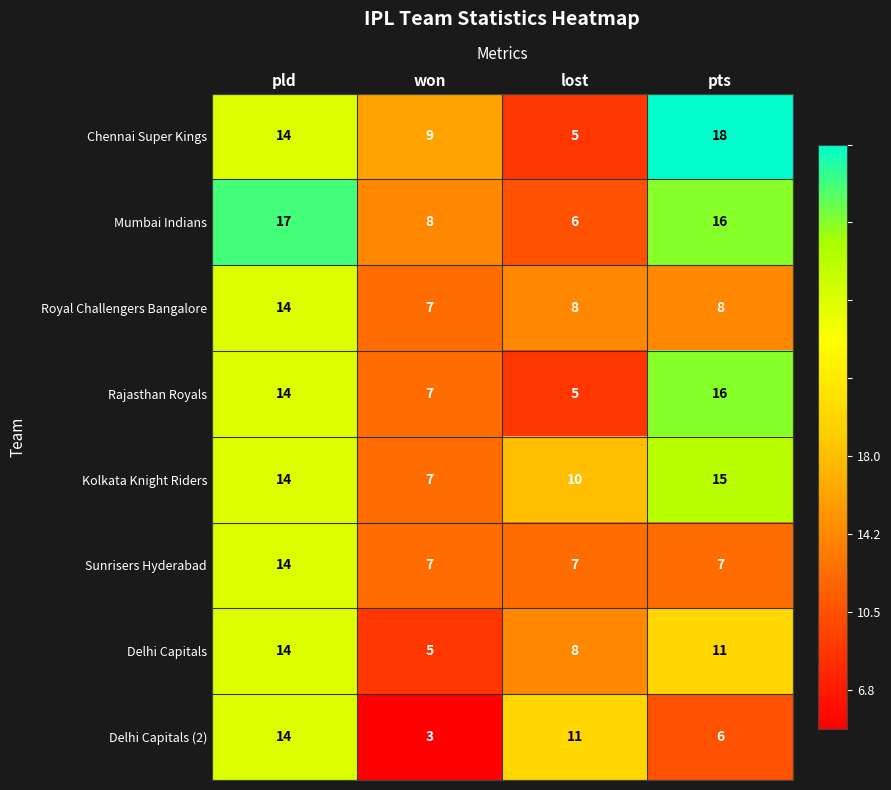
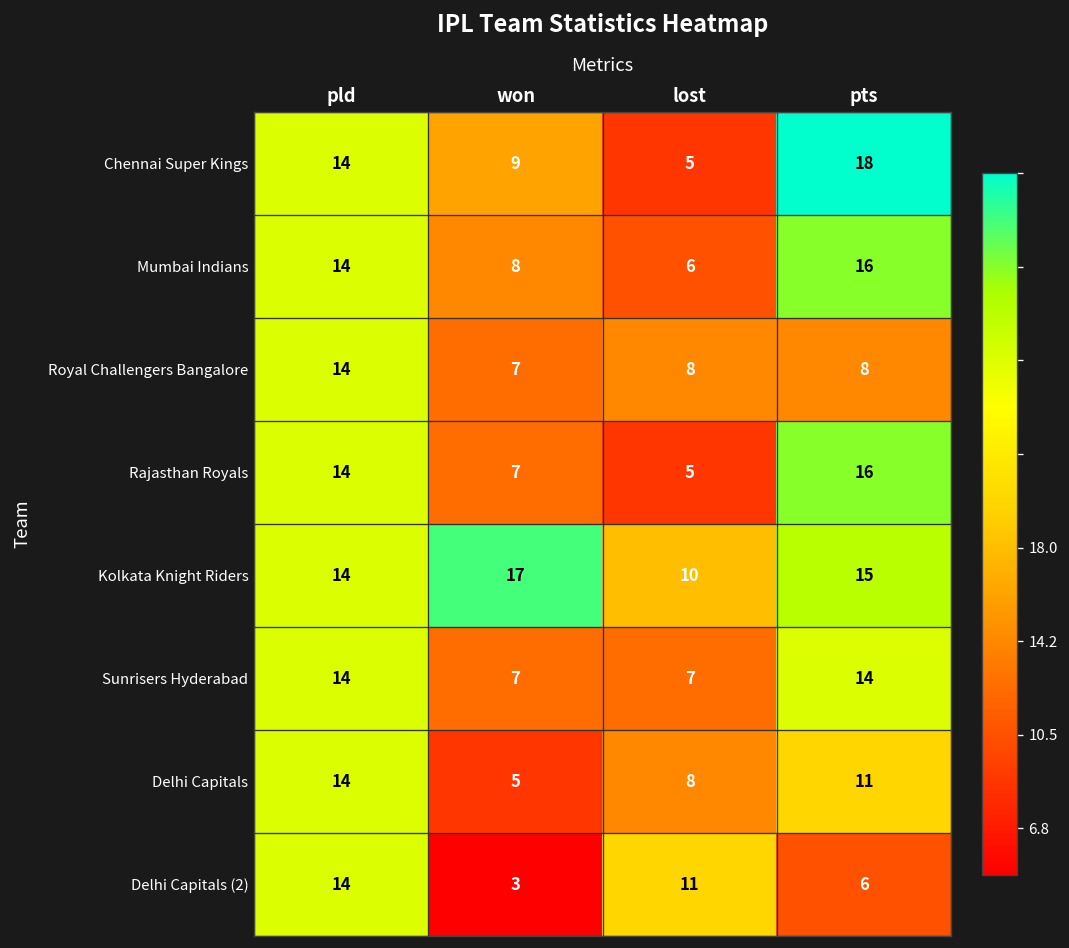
Mumbai Indians, pld: 17 -> 14
Kolkata Knight Riders, won: 7 -> 17
Sunrisers Hyderabad, pts: 7 -> 14
